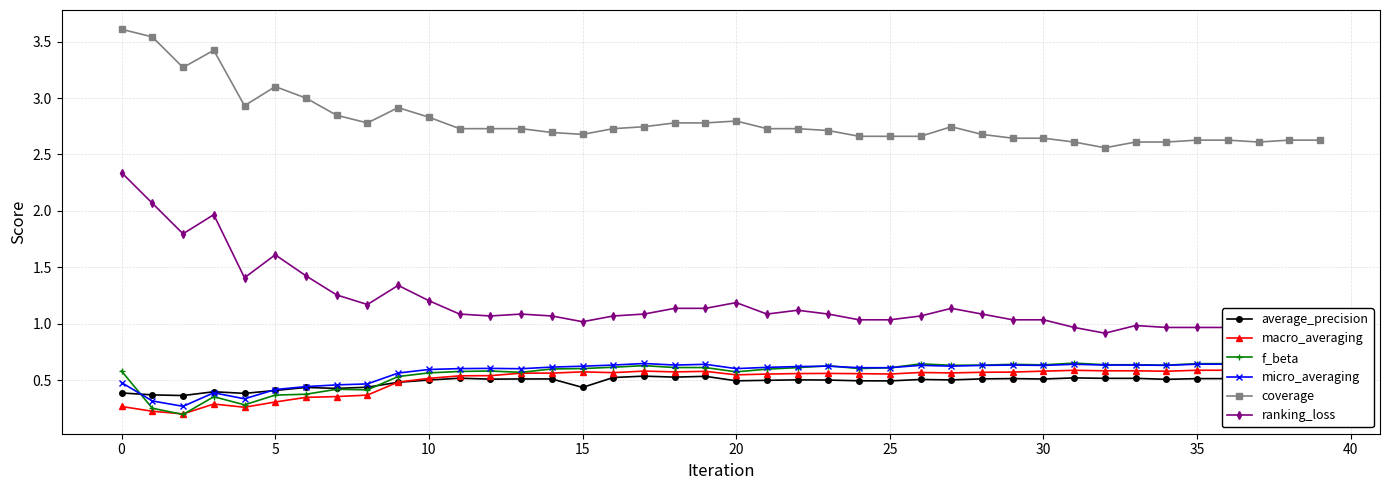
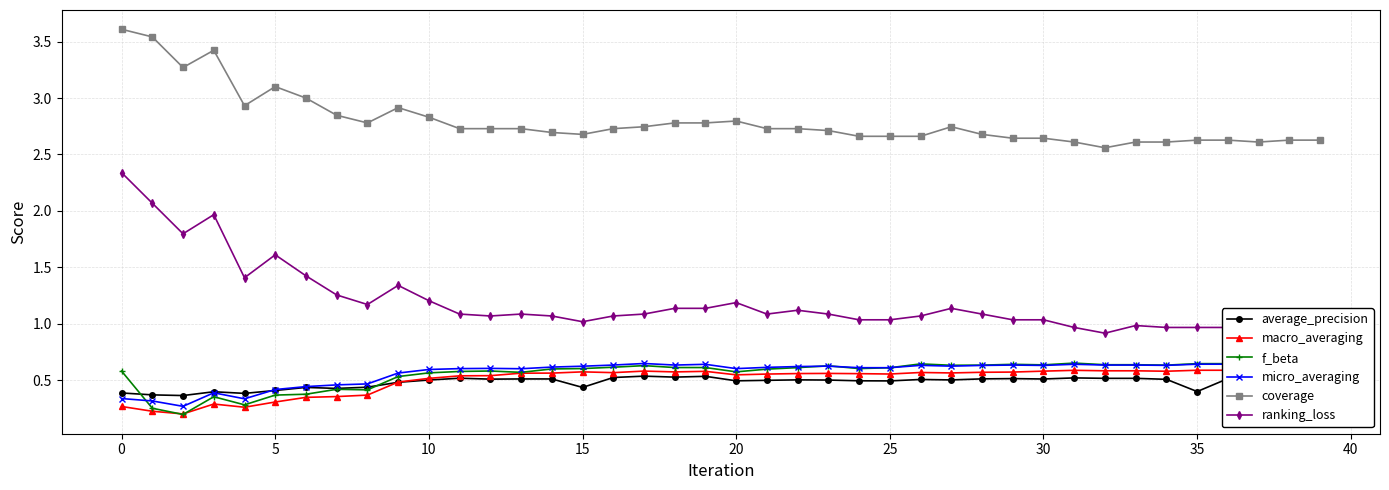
micro_averaging, 0: 0.48 -> 0.34
average_precision, 35: 0.51 -> 0.40
